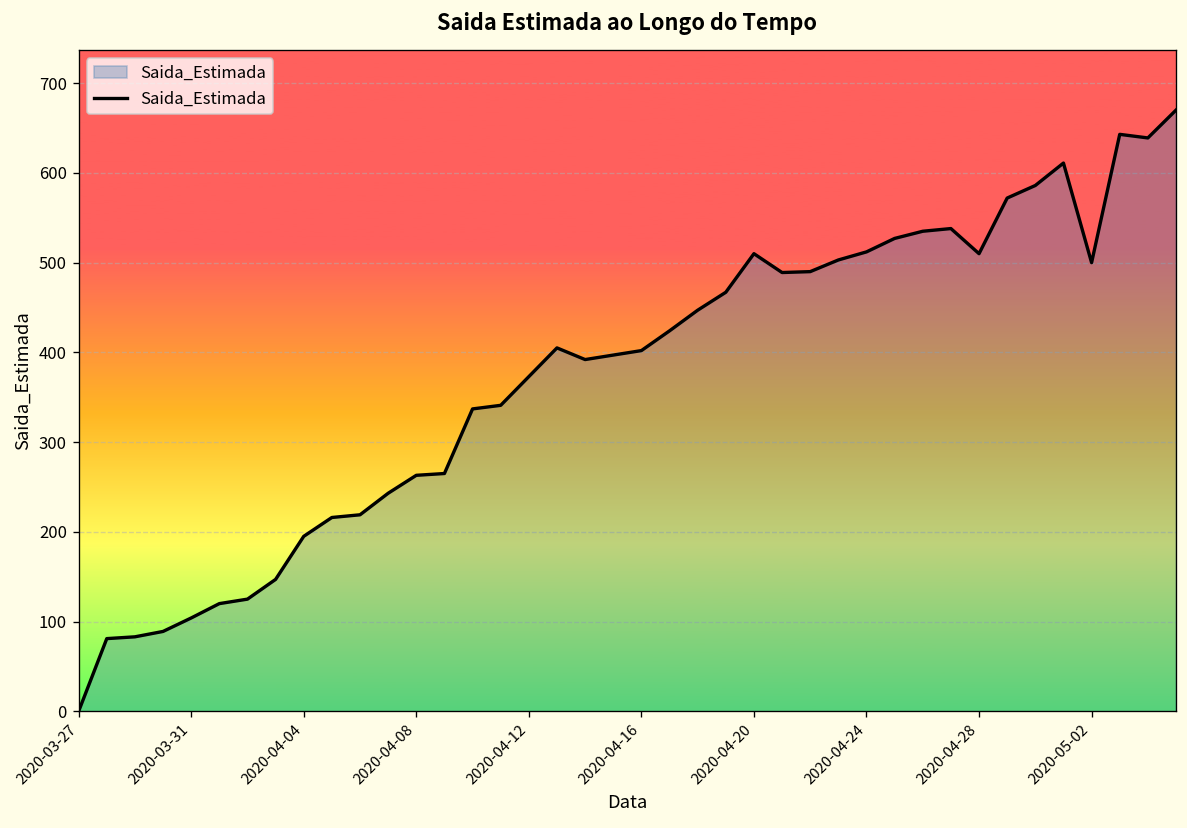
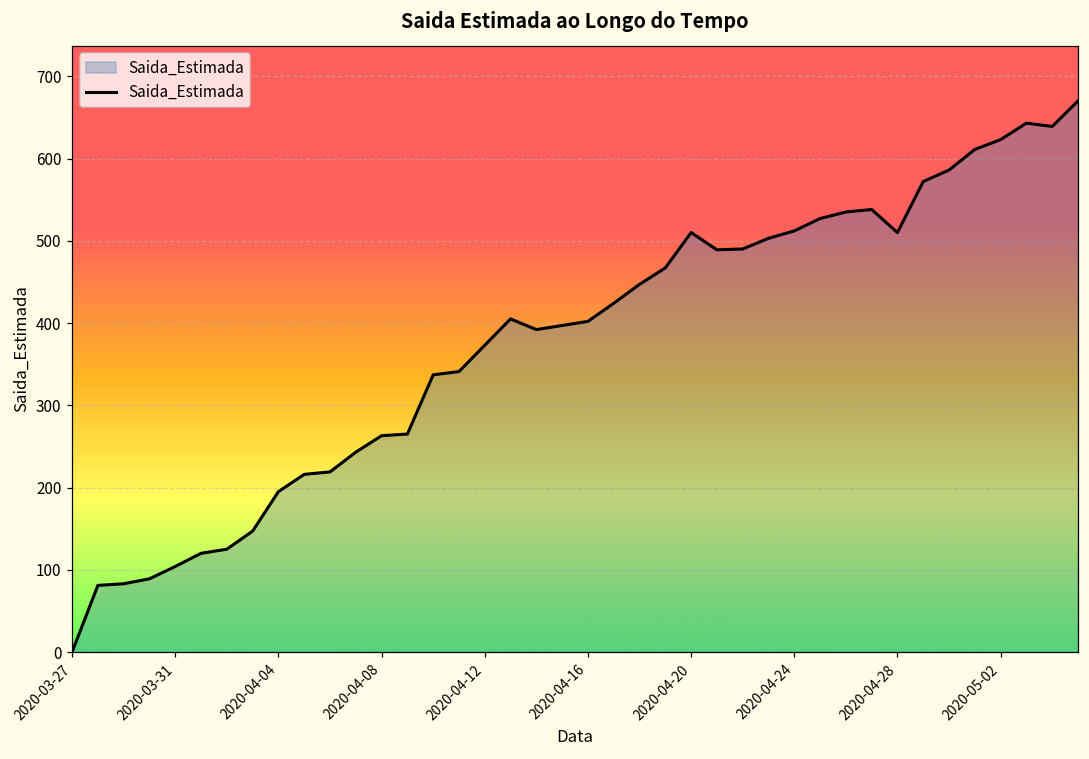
2020-05-02: 500 -> 620
